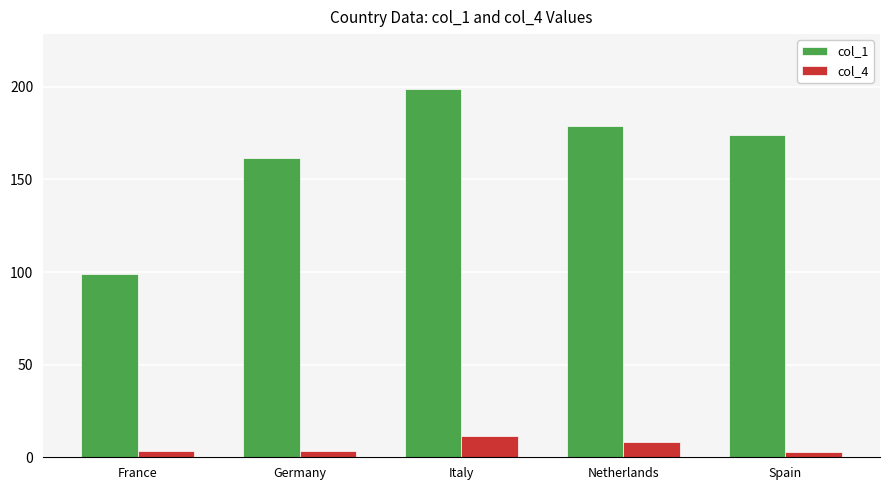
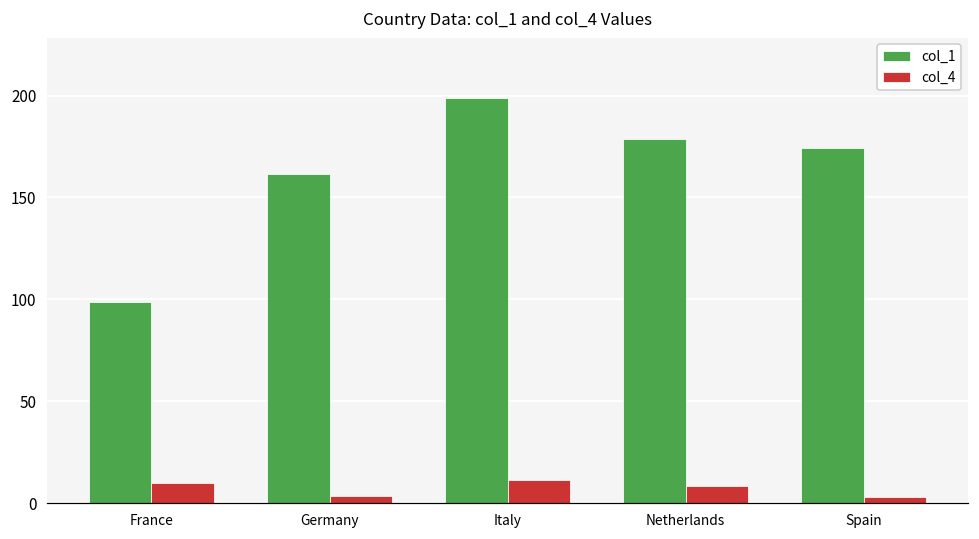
col_4, France: 3 -> 10
